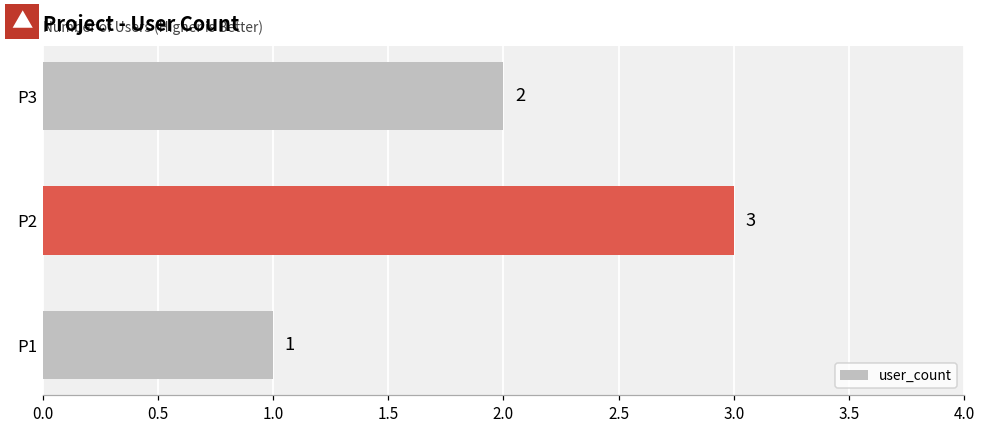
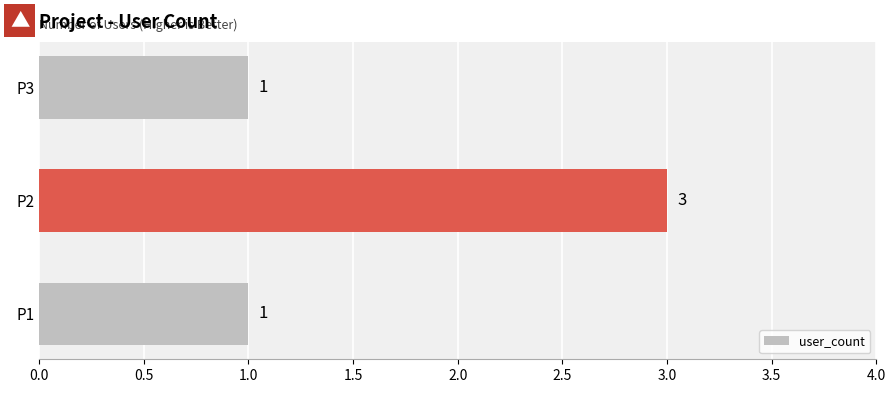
P3: 2 -> 1
